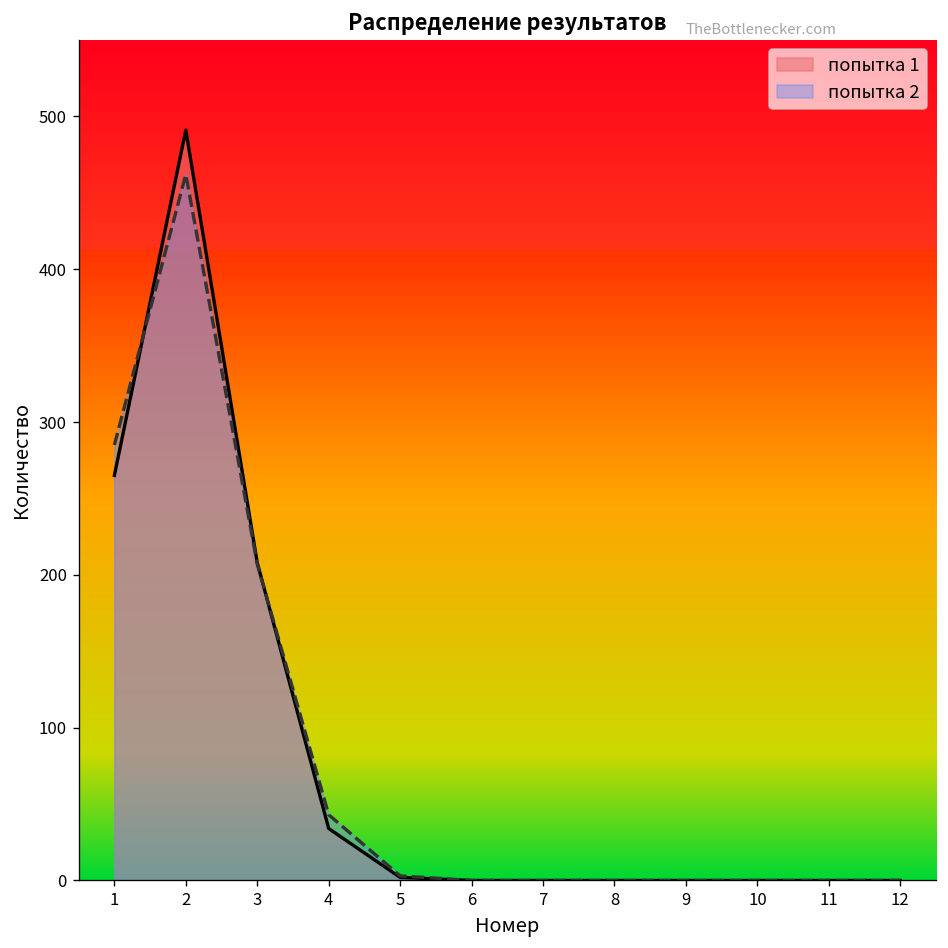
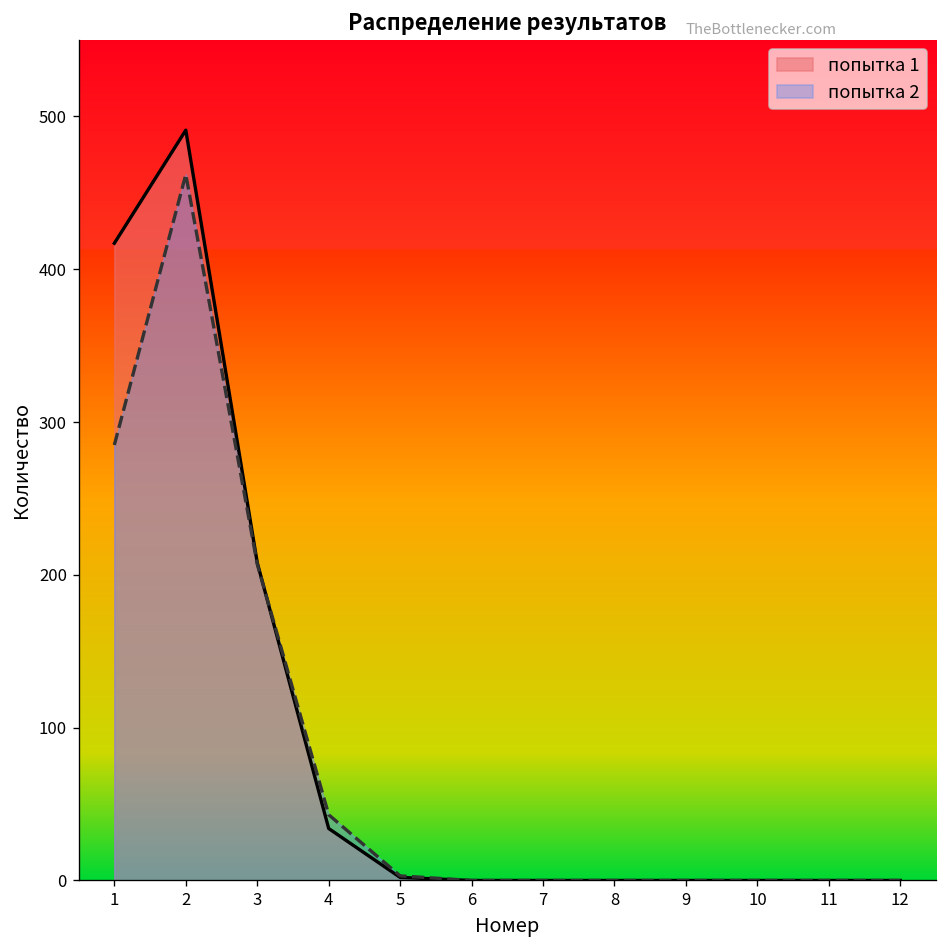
попытка 1, 1: 265 -> 417
